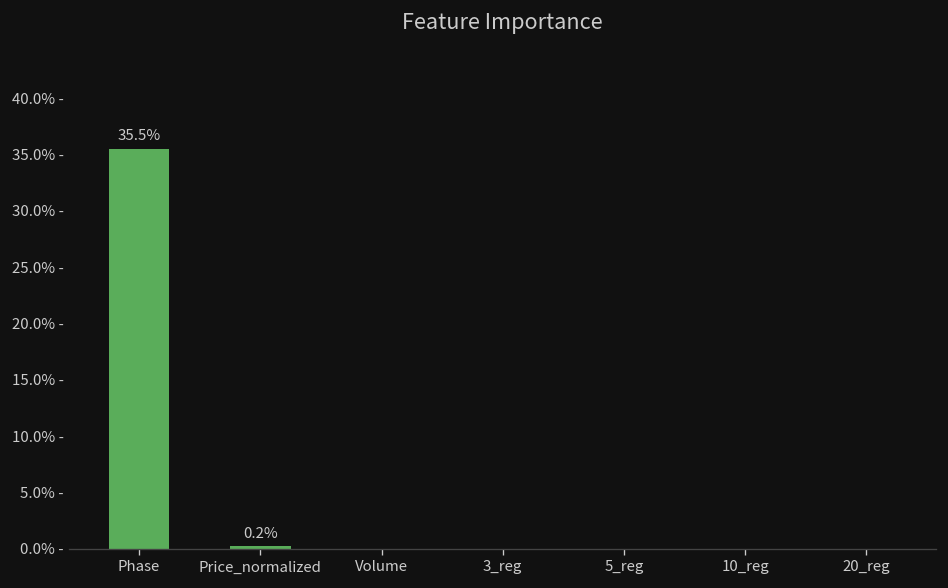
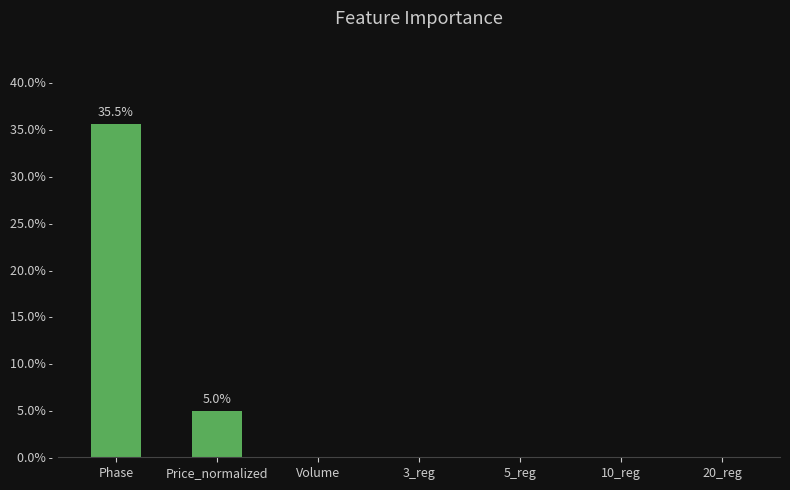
Price_normalized: 0.2% -> 5.0%
